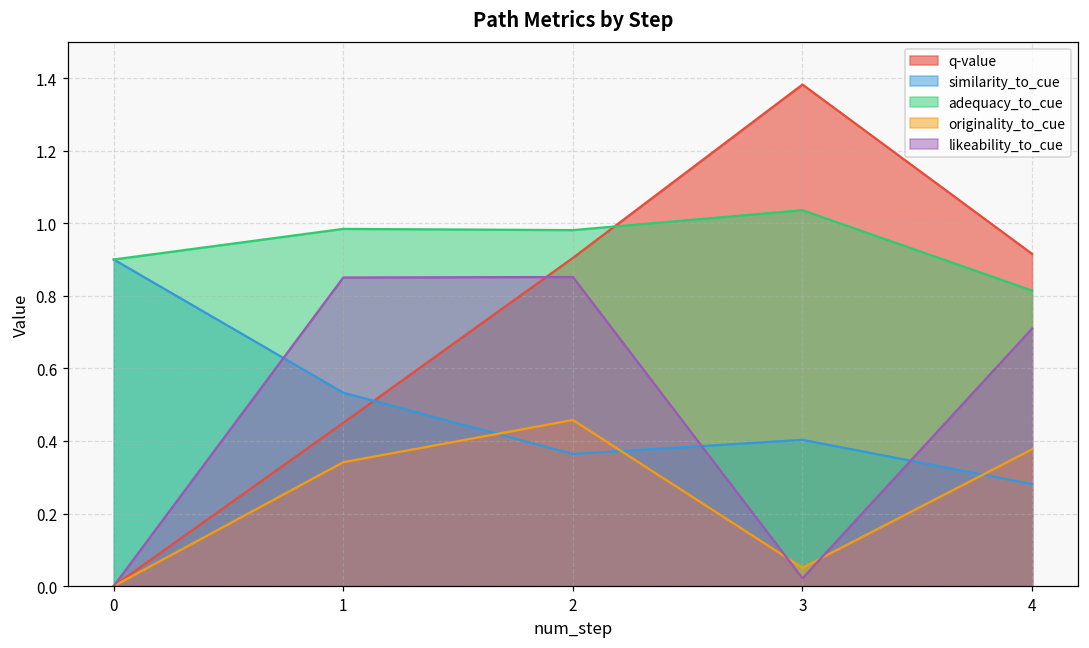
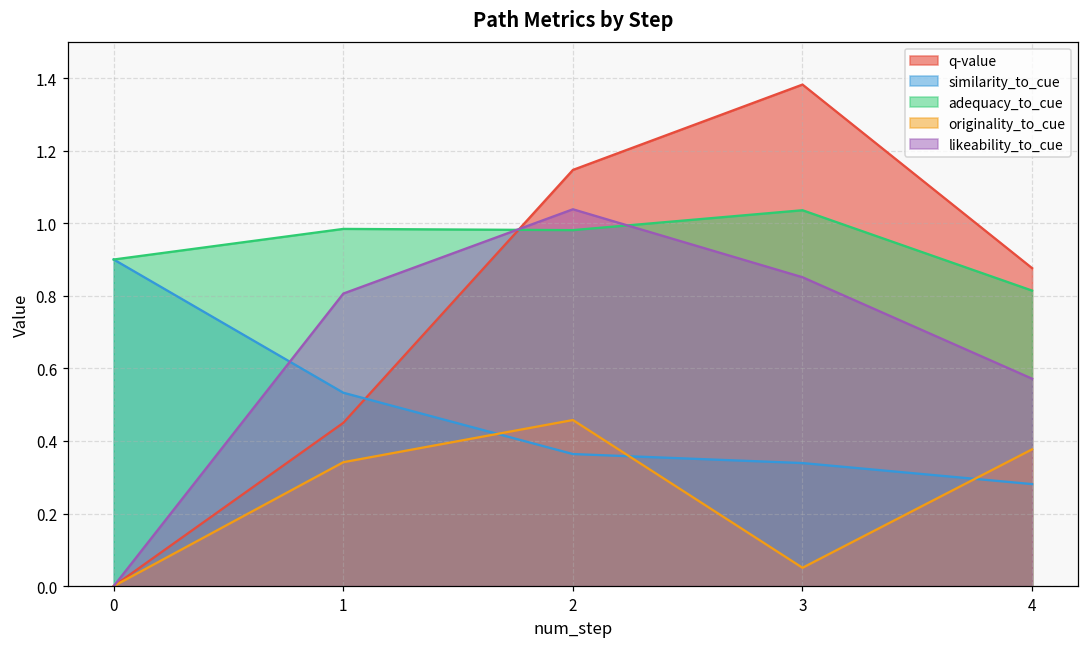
likeability_to_cue, 1: 0.85 -> 0.81
q-value, 2: 0.90 -> 1.15
likeability_to_cue, 2: 0.85 -> 1.04
similarity_to_cue, 3: 0.40 -> 0.34
likeability_to_cue, 3: 0.02 -> 0.85
q-value, 4: 0.92 -> 0.88
likeability_to_cue, 4: 0.71 -> 0.57
